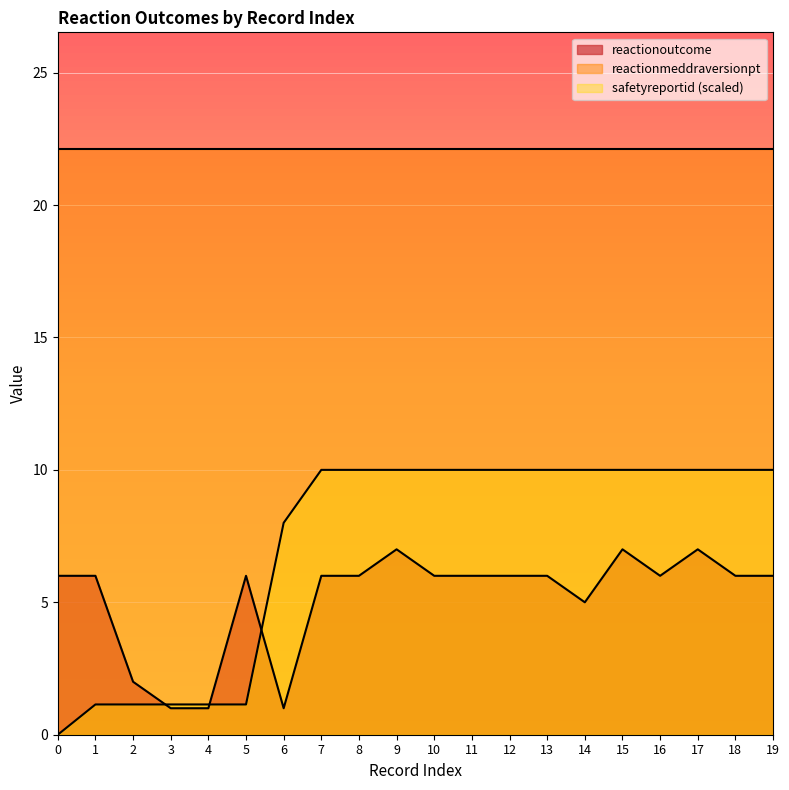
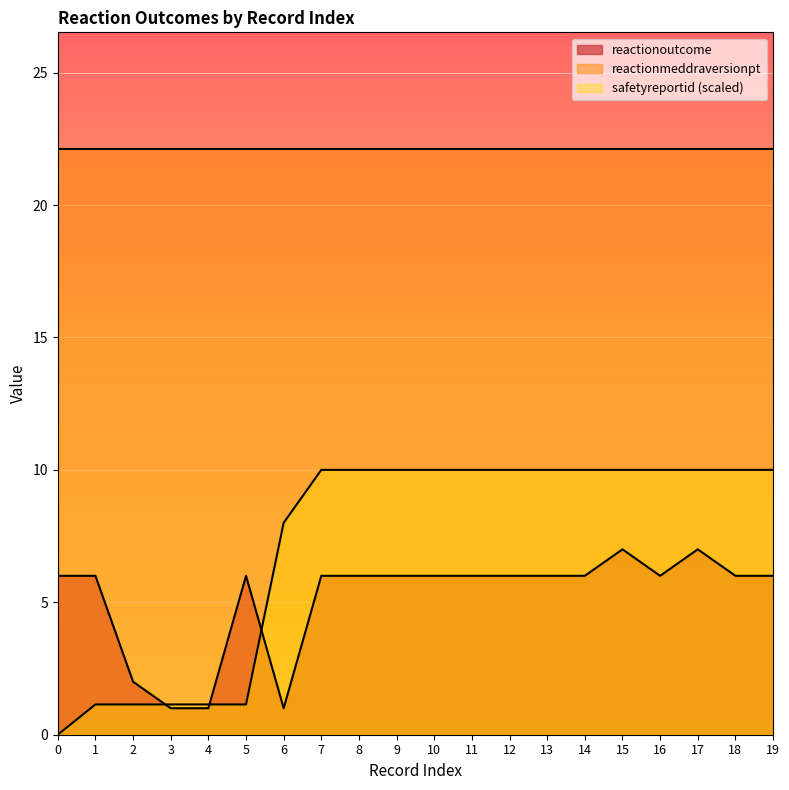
reactionoutcome, 9: 7 -> 6
reactionoutcome, 14: 5 -> 6
